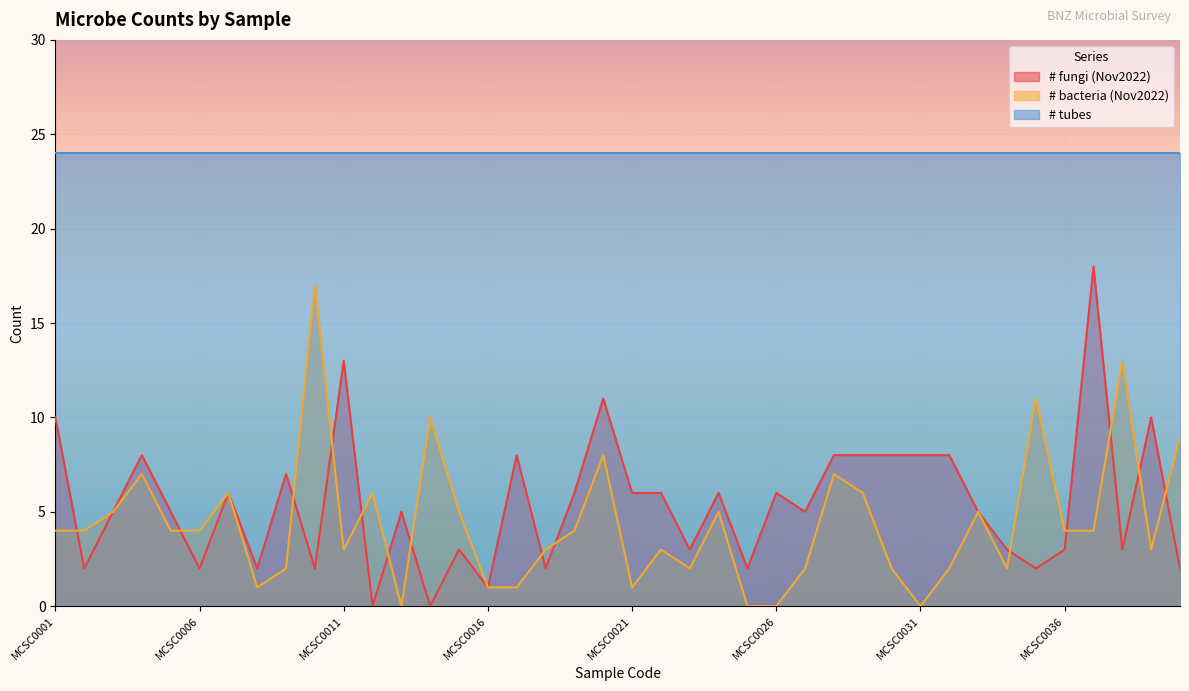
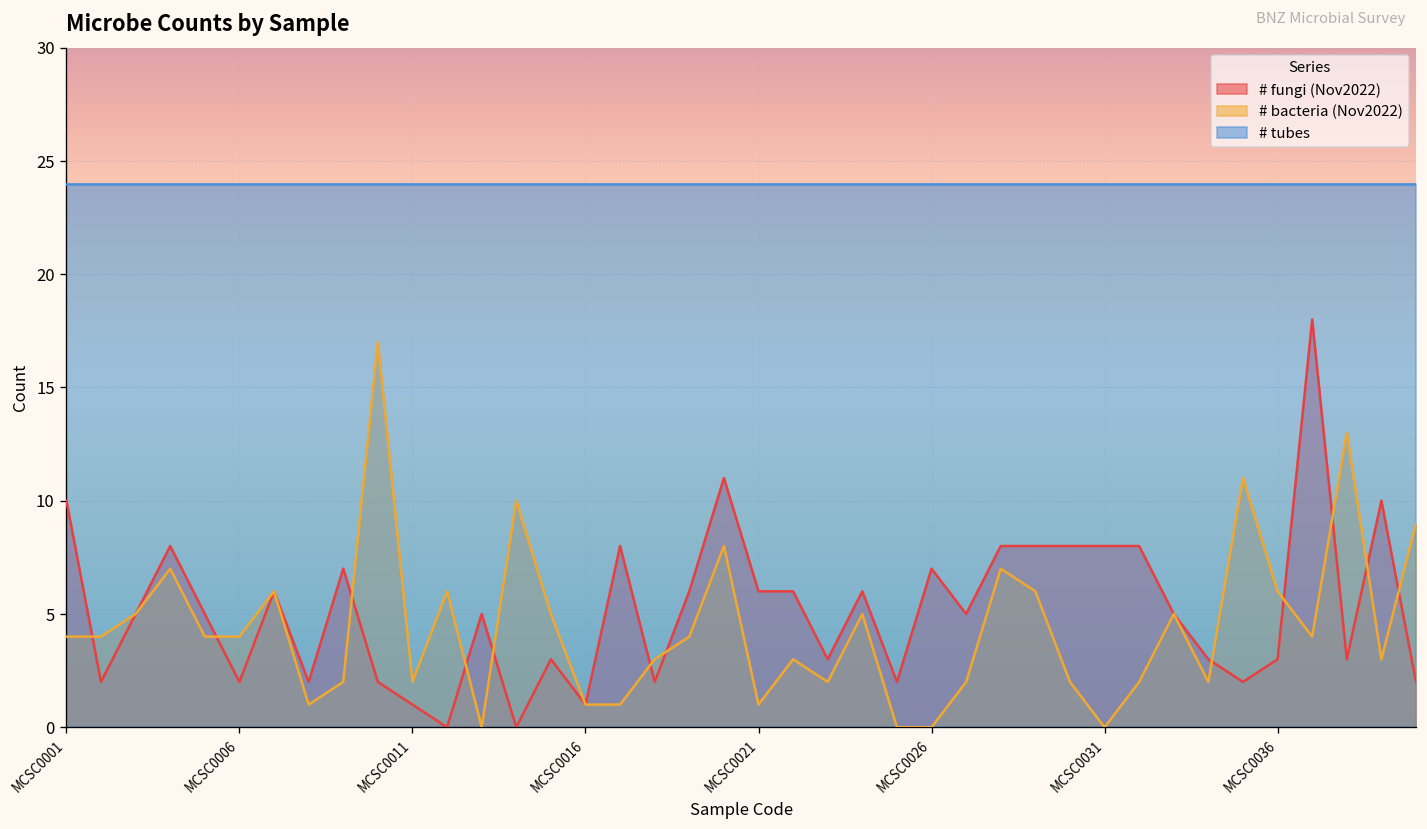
# fungi (Nov2022), MCSC0011: 13 -> 1
# bacteria (Nov2022), MCSC0011: 3 -> 2
# fungi (Nov2022), MCSC0026: 6 -> 7
# bacteria (Nov2022), MCSC0036: 4 -> 6
